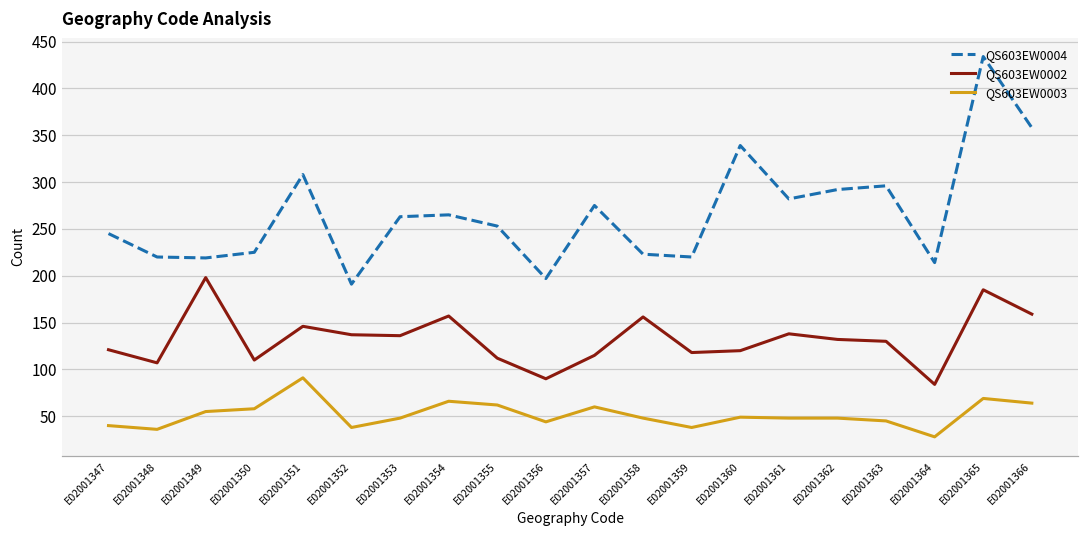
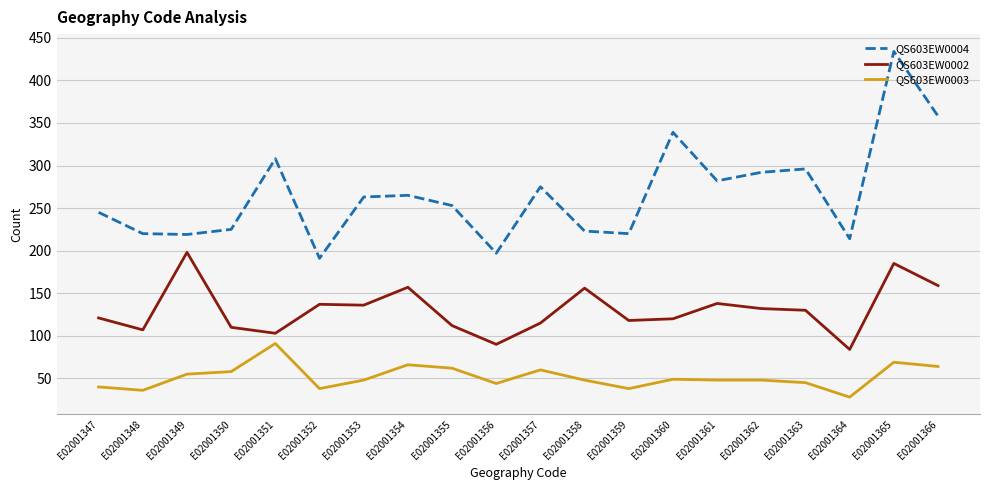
QS603EW0002, E02001351: 150 -> 100
